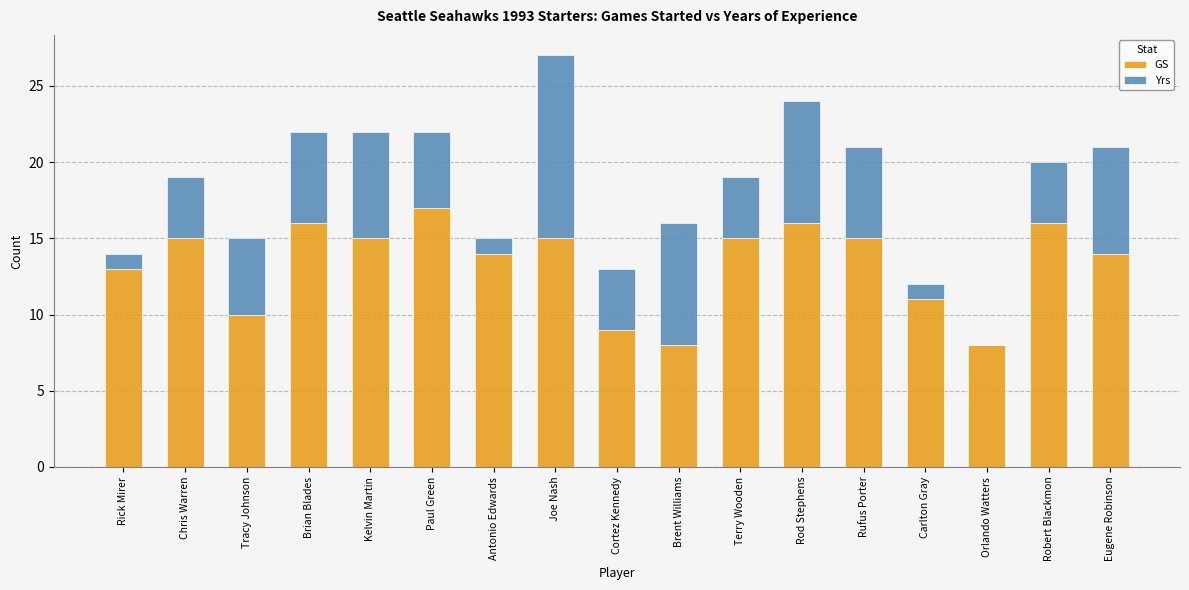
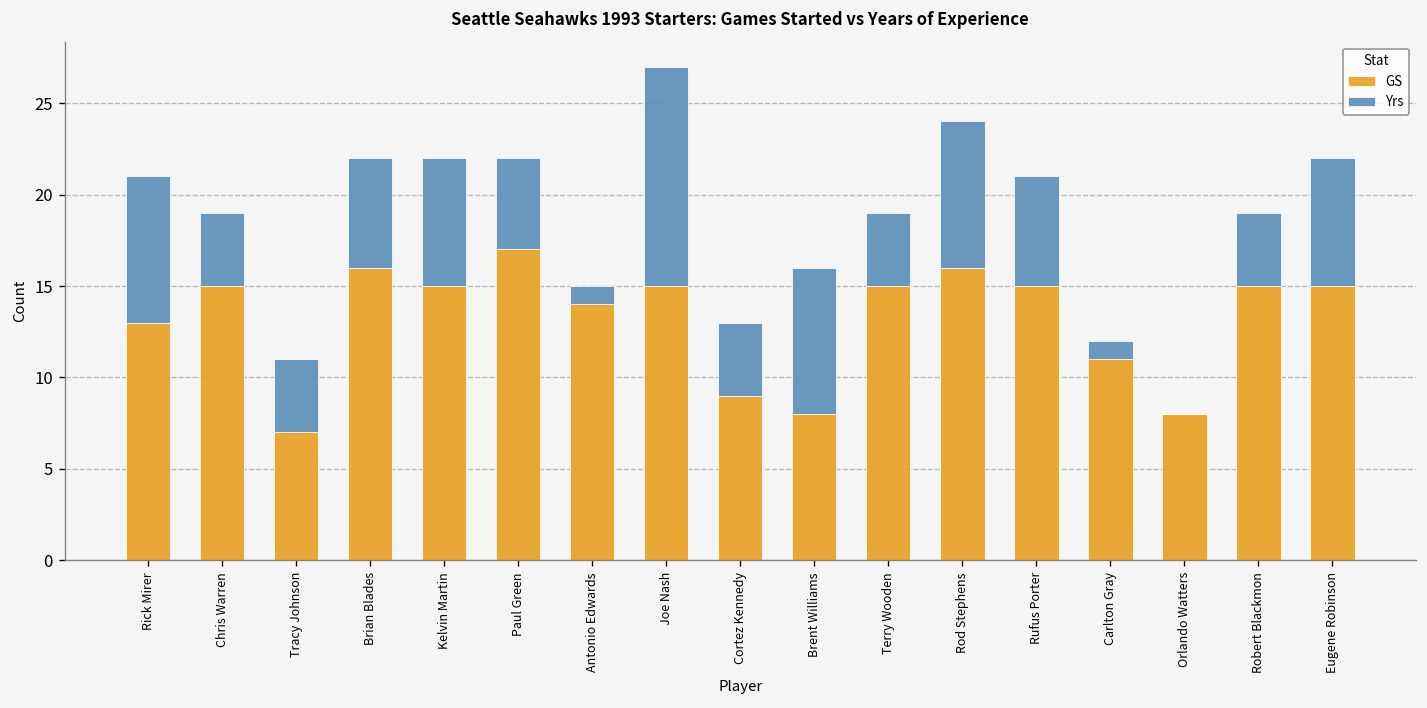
Yrs, Rick Mirer: 1 -> 8
GS, Tracy Johnson: 10 -> 7
Yrs, Tracy Johnson: 5 -> 4
GS, Robert Blackmon: 16 -> 15
GS, Eugene Robinson: 14 -> 15
